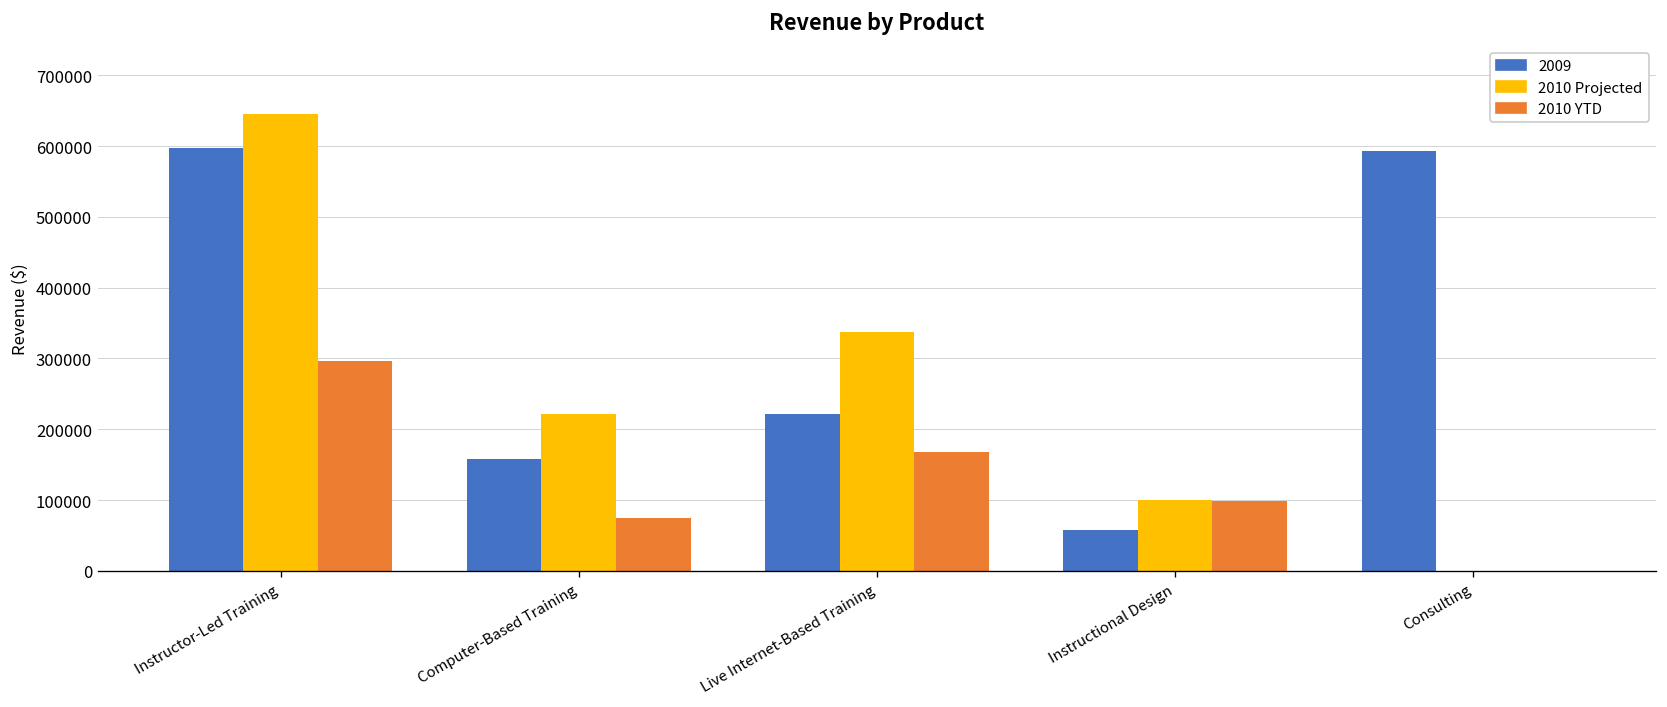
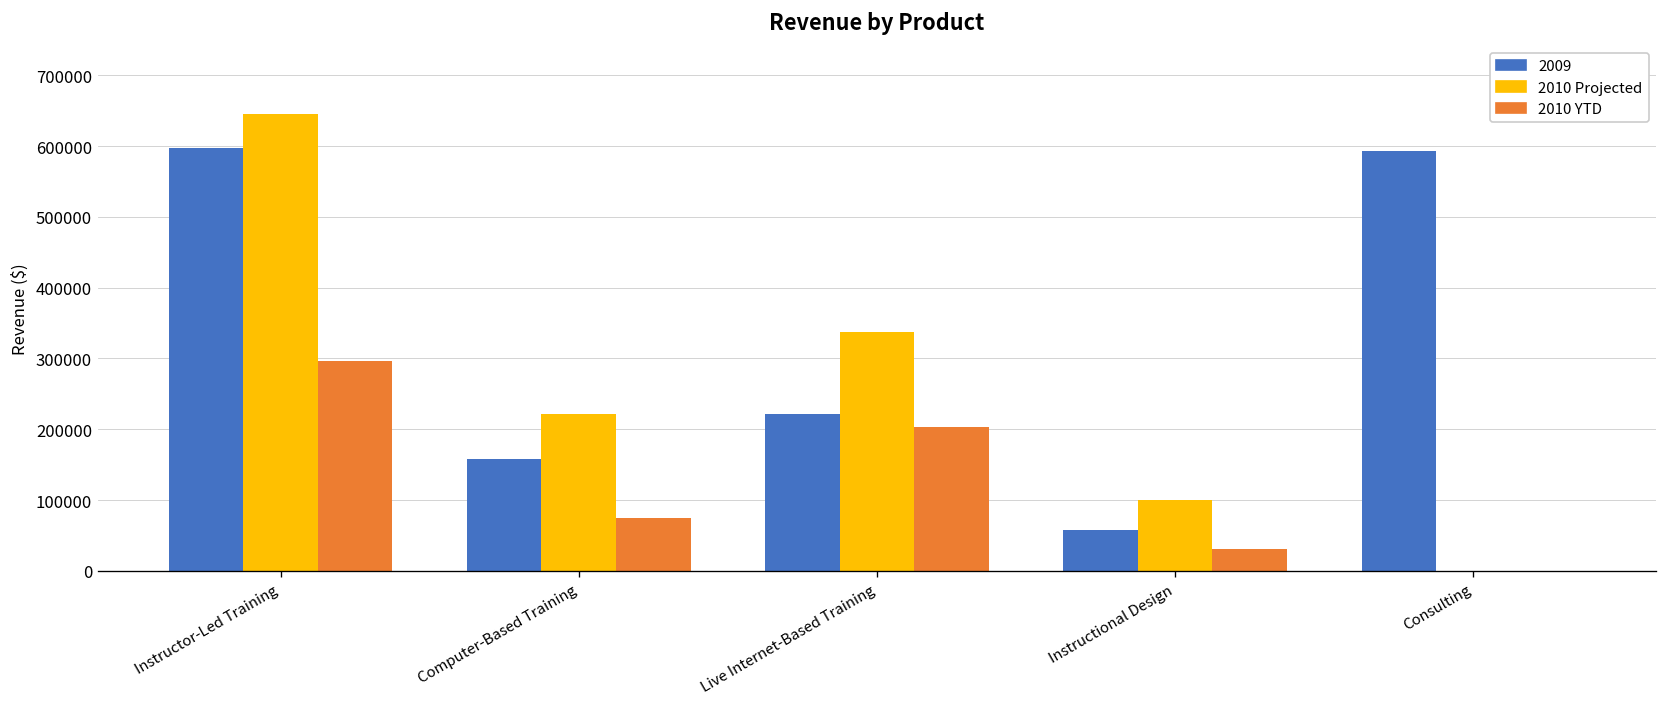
2010 YTD, Live Internet-Based Training: 170000 -> 200000
2010 YTD, Instructional Design: 100000 -> 30000
